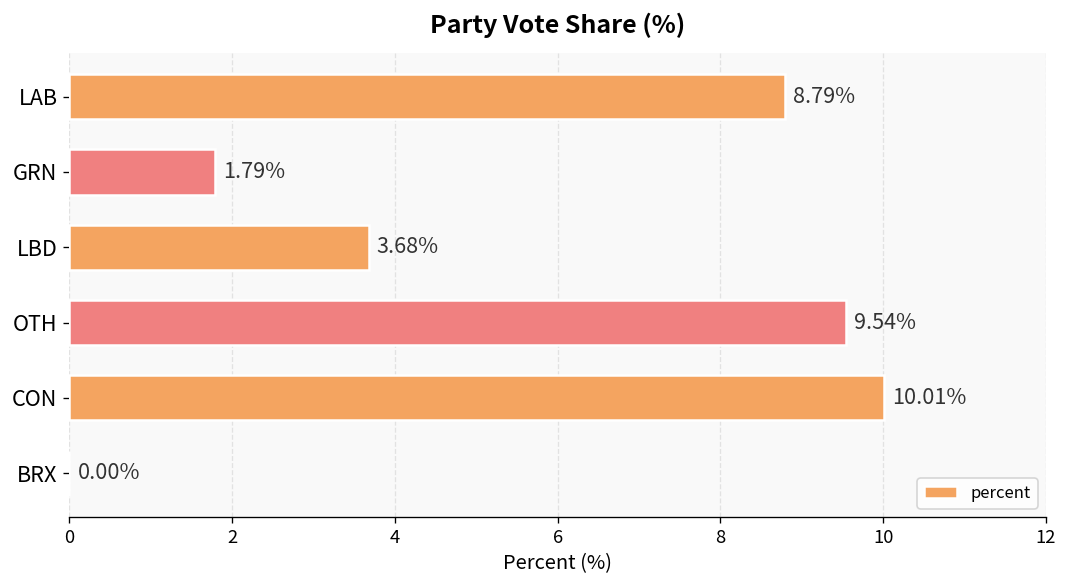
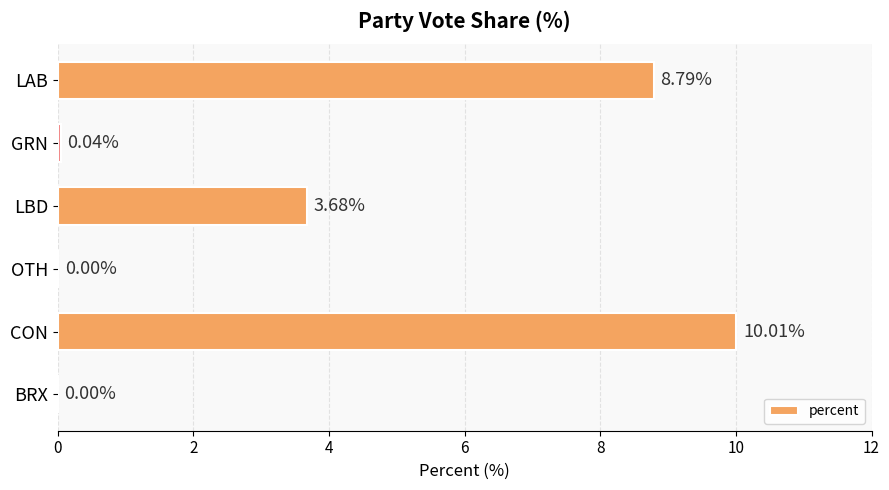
GRN: 1.79% -> 0.04%
OTH: 9.54% -> 0.00%
